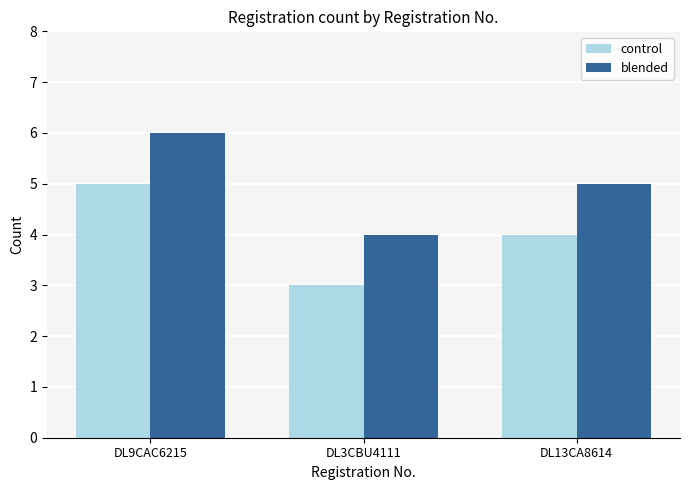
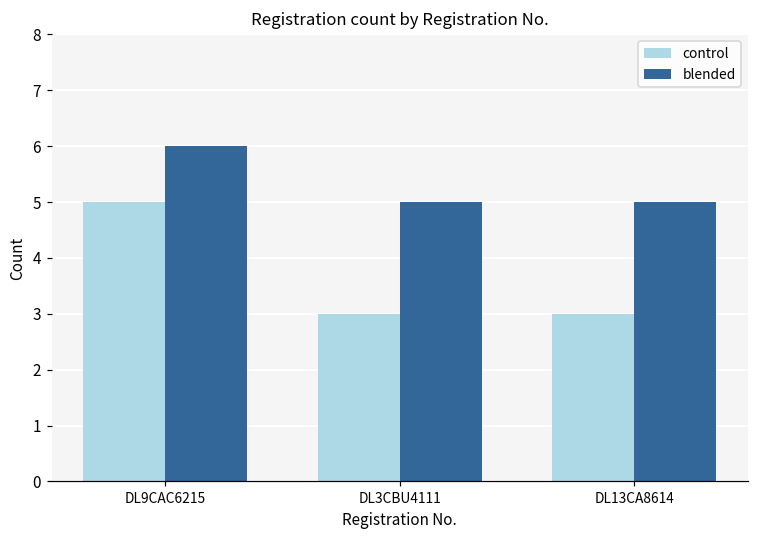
blended, DL3CBU4111: 4 -> 5
control, DL13CA8614: 4 -> 3
